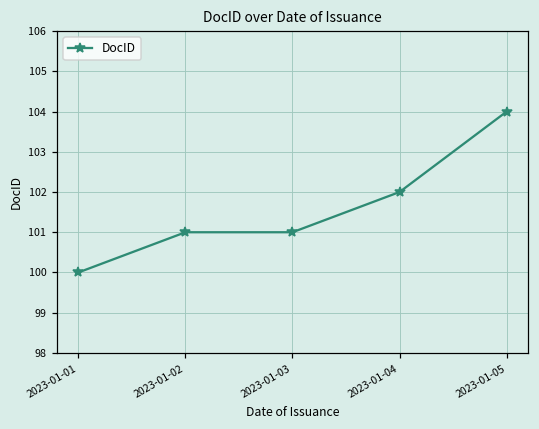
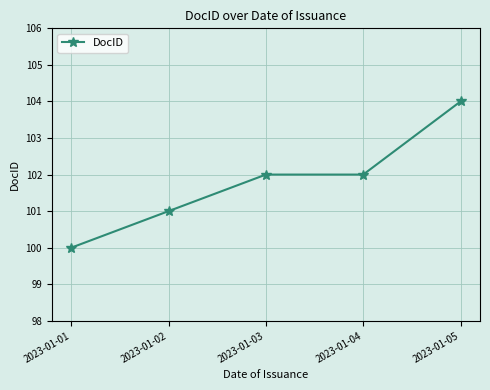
2023-01-03: 101 -> 102
